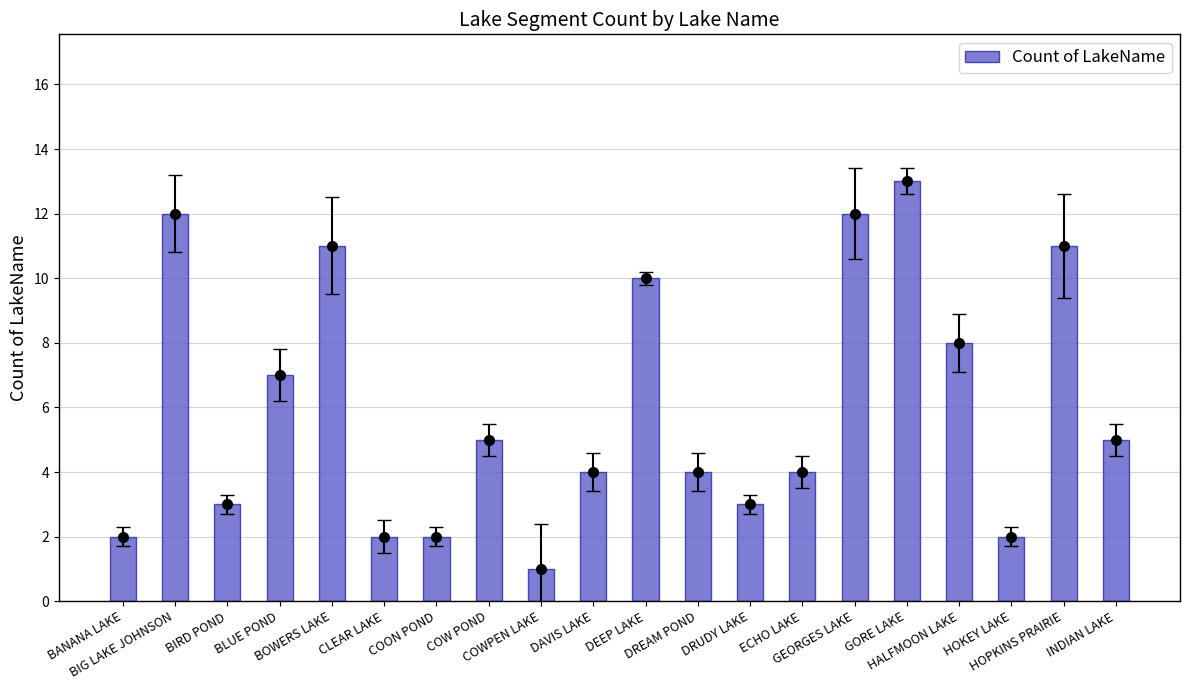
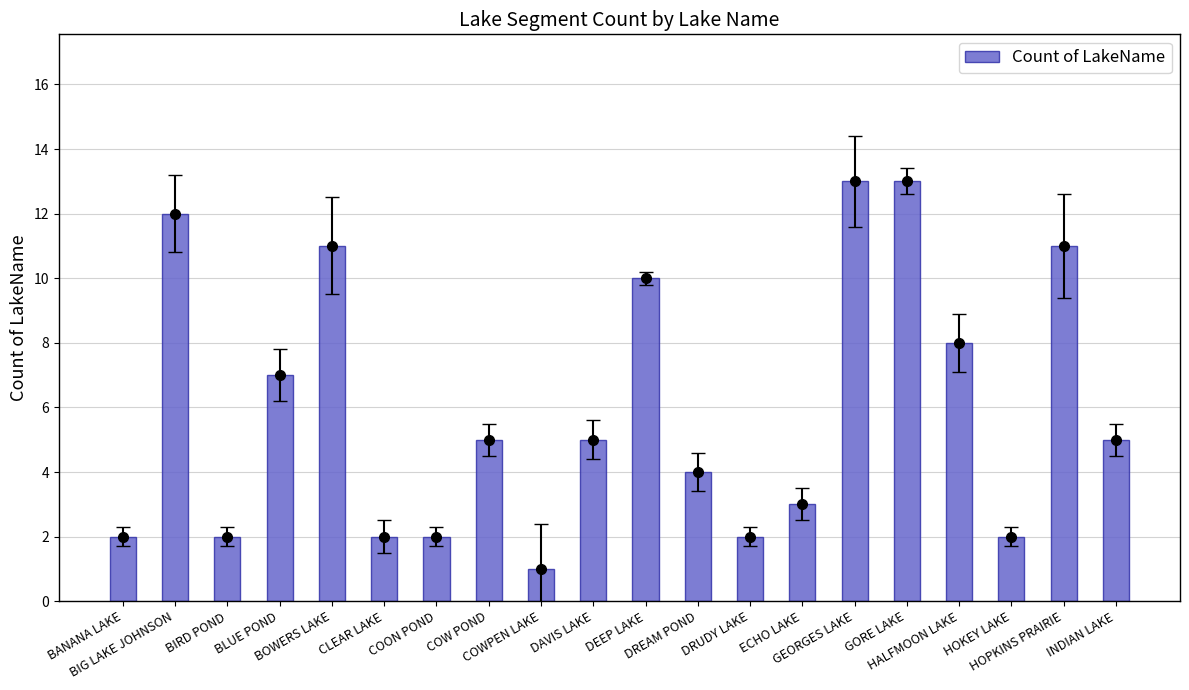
Count of LakeName, BIRD POND: 3 -> 2
Count of LakeName, DAVIS LAKE: 4 -> 5
Count of LakeName, DRUDY LAKE: 3 -> 2
Count of LakeName, ECHO LAKE: 4 -> 3
Count of LakeName, GEORGES LAKE: 12 -> 13
